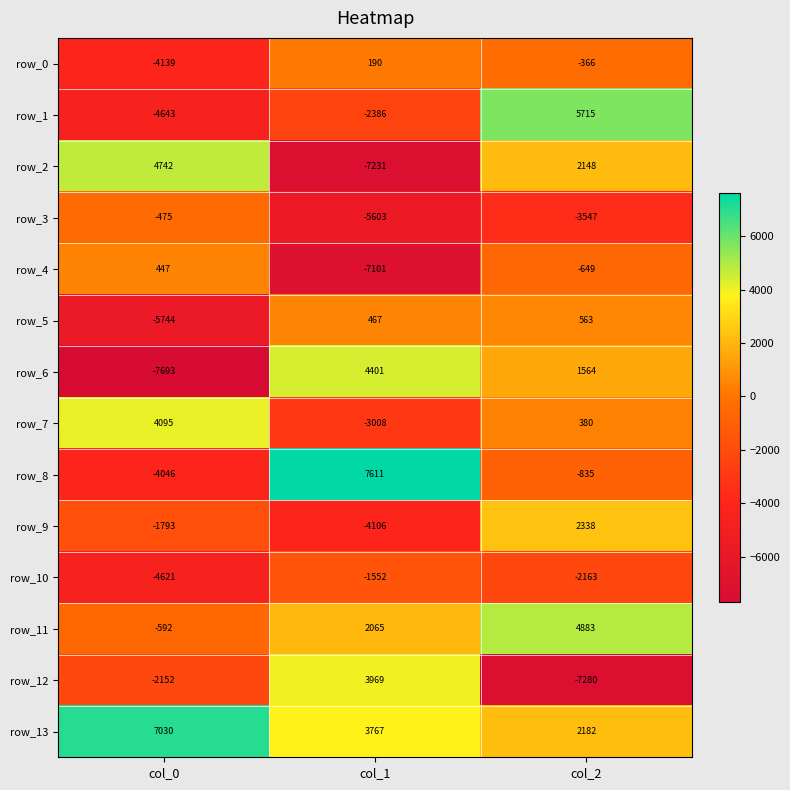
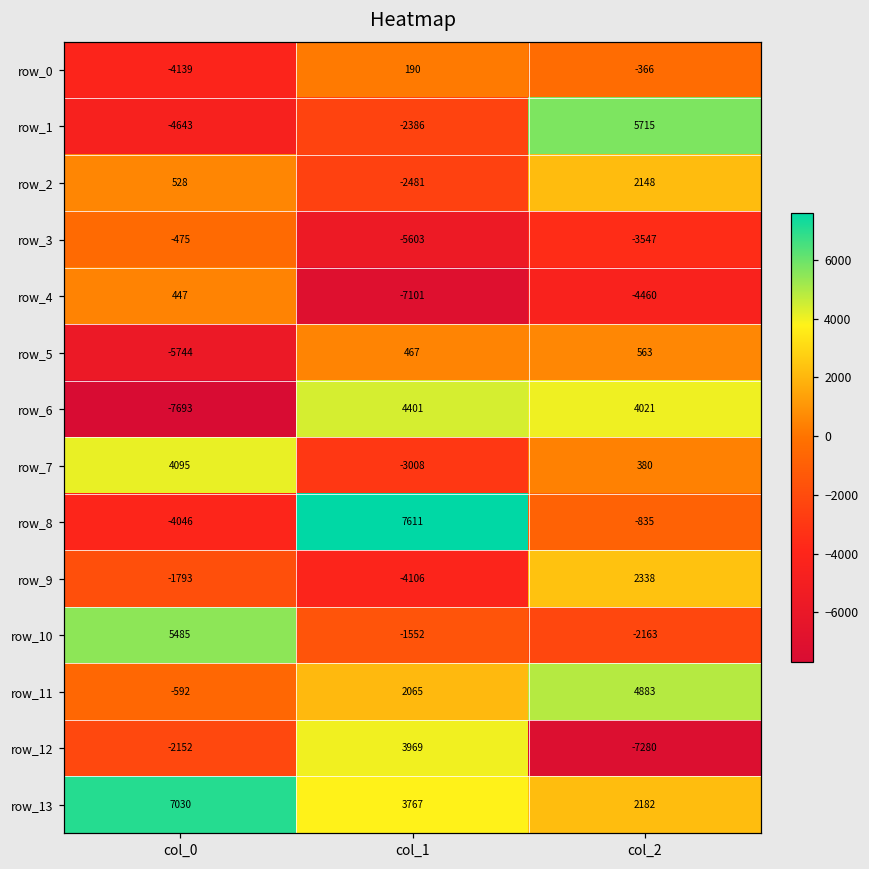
row_2, col_0: 4742 -> 528
row_2, col_1: -7231 -> -2481
row_4, col_2: -649 -> -4460
row_6, col_2: 1564 -> 4021
row_10, col_0: -4621 -> 5485
